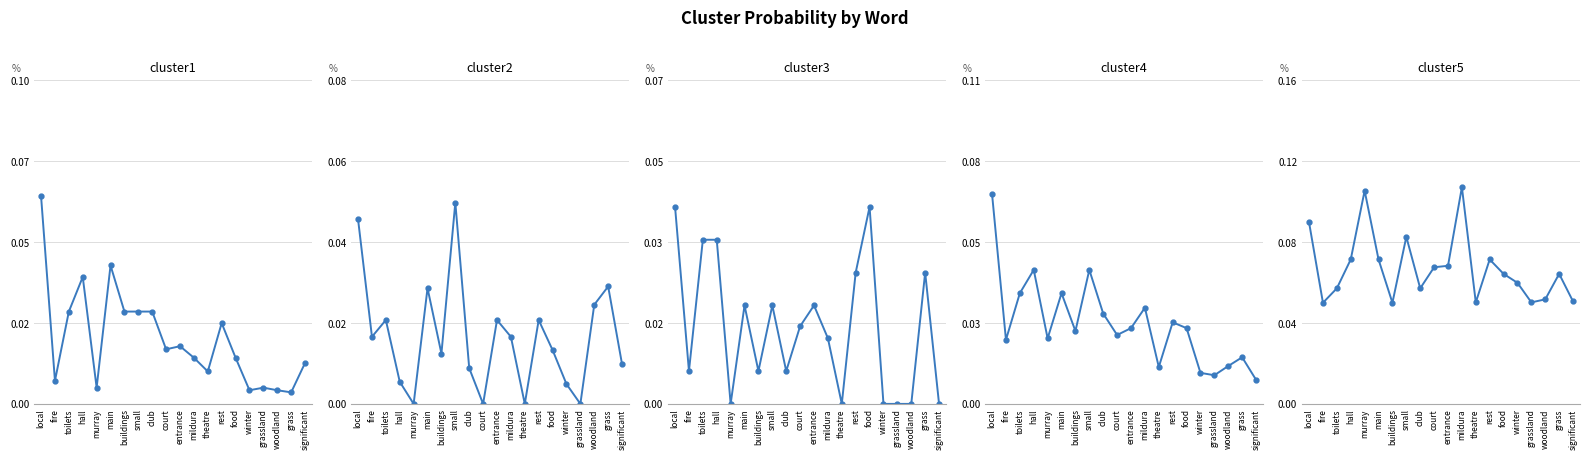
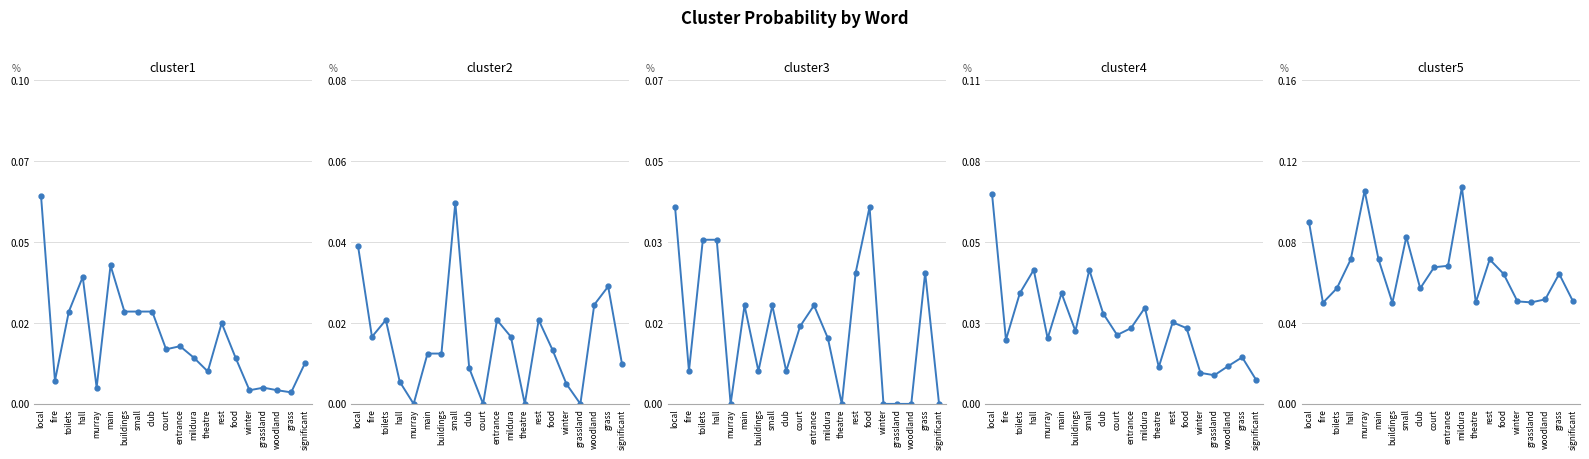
cluster2, local: 0.044 -> 0.038
cluster2, main: 0.028 -> 0.012
cluster5, winter: 0.060 -> 0.051
